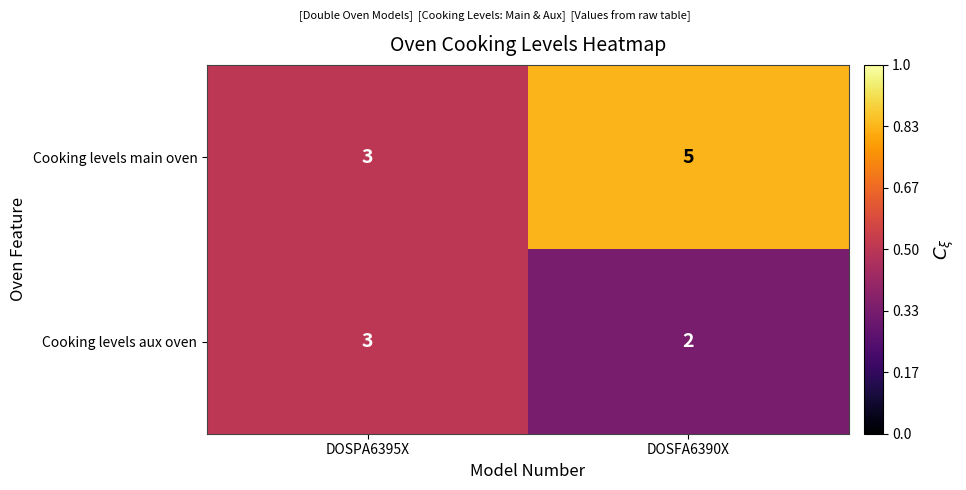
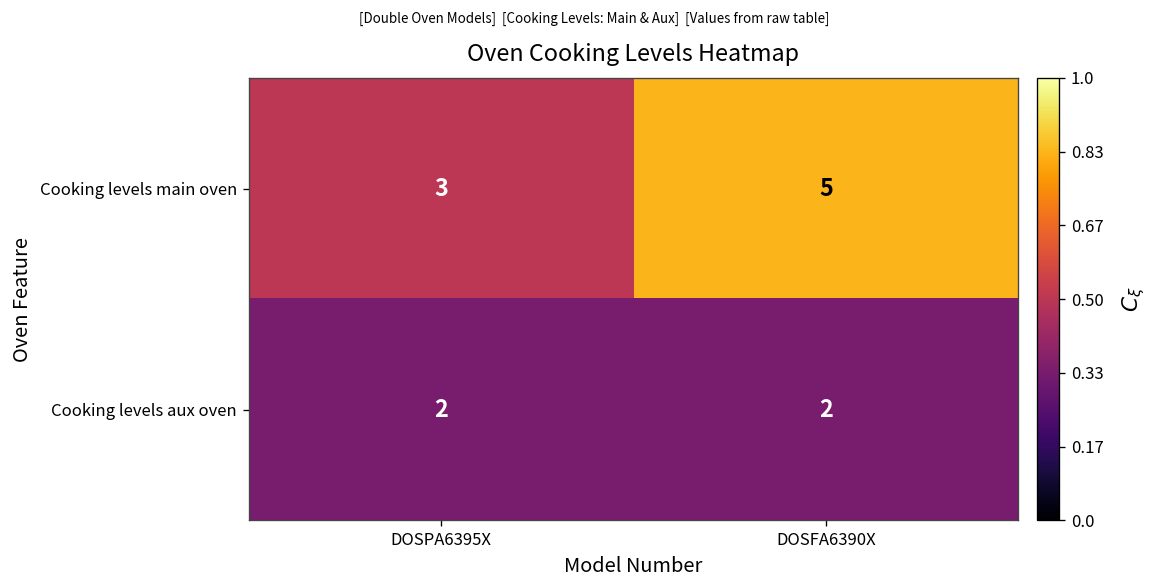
Cooking levels aux oven, DOSPA6395X: 3 -> 2
